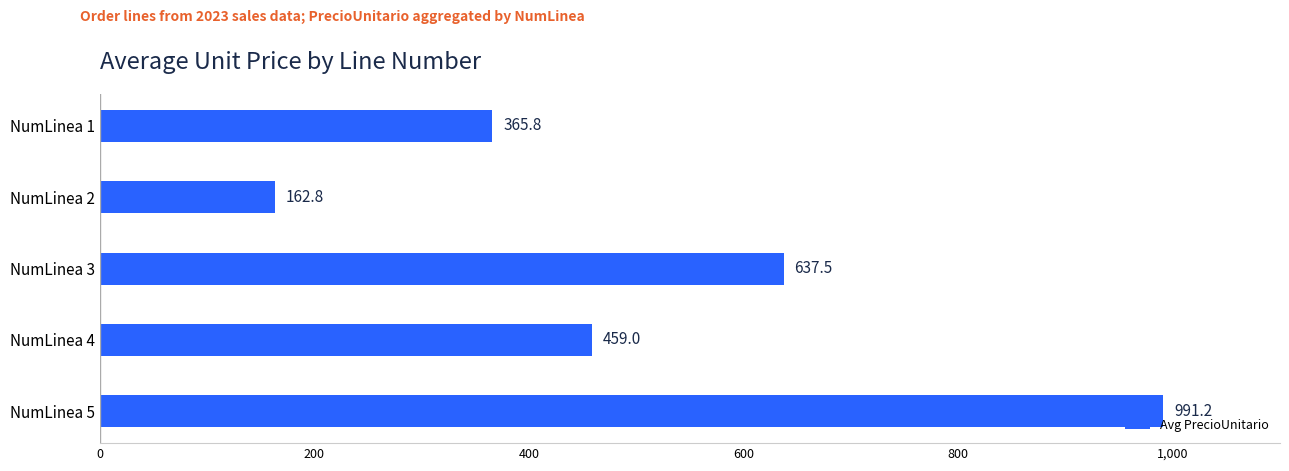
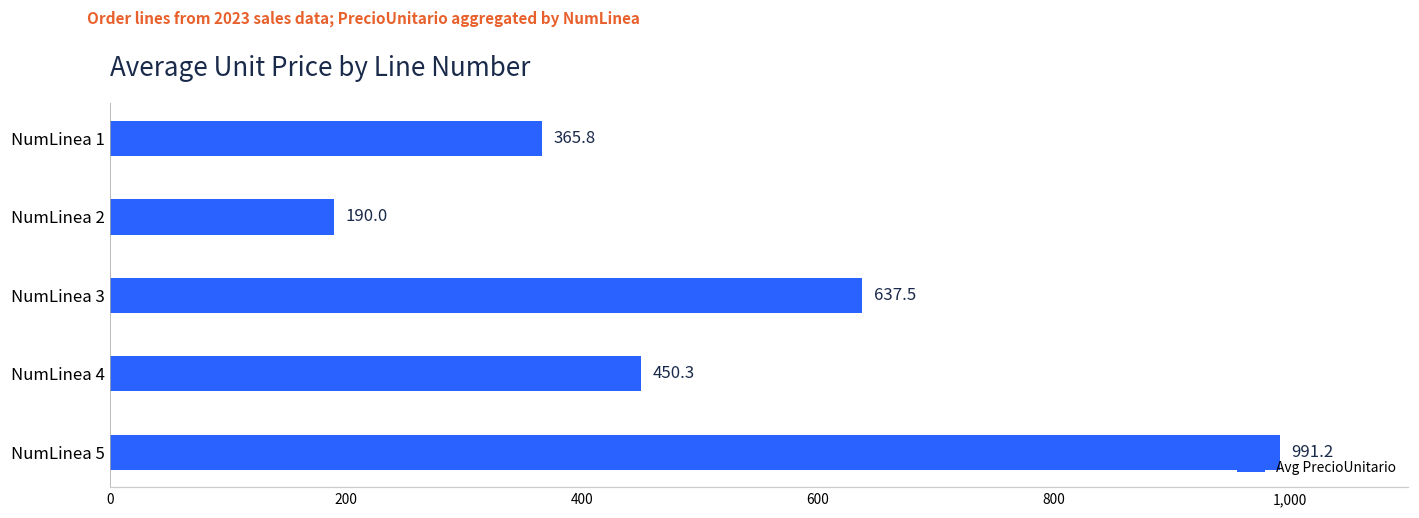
NumLinea 2: 162.8 -> 190.0
NumLinea 4: 459.0 -> 450.3
